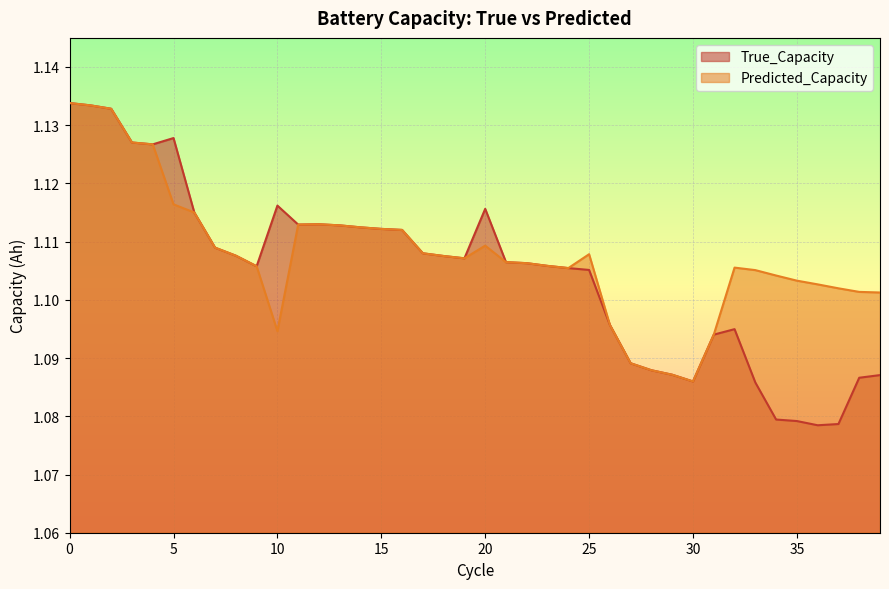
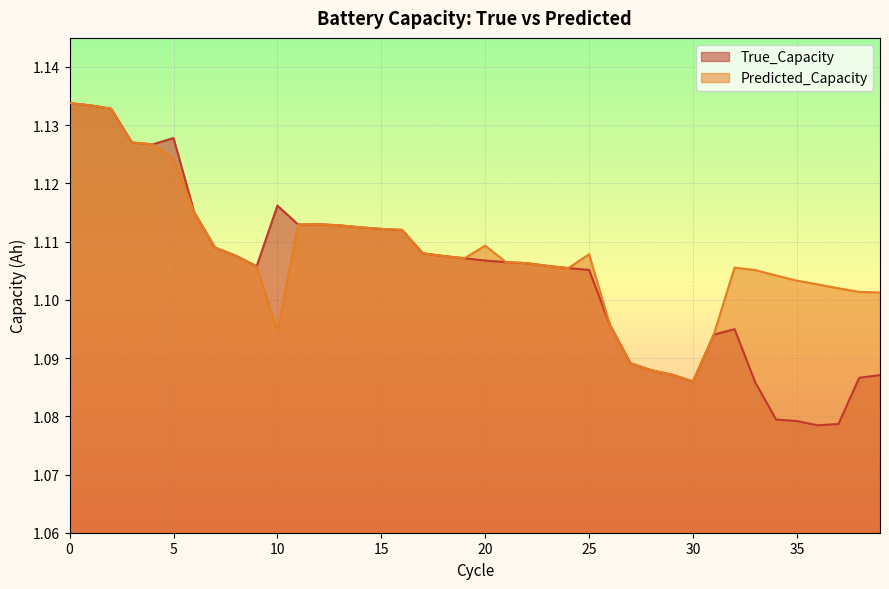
Predicted_Capacity, 5: 1.116 -> 1.124
True_Capacity, 20: 1.116 -> 1.107
